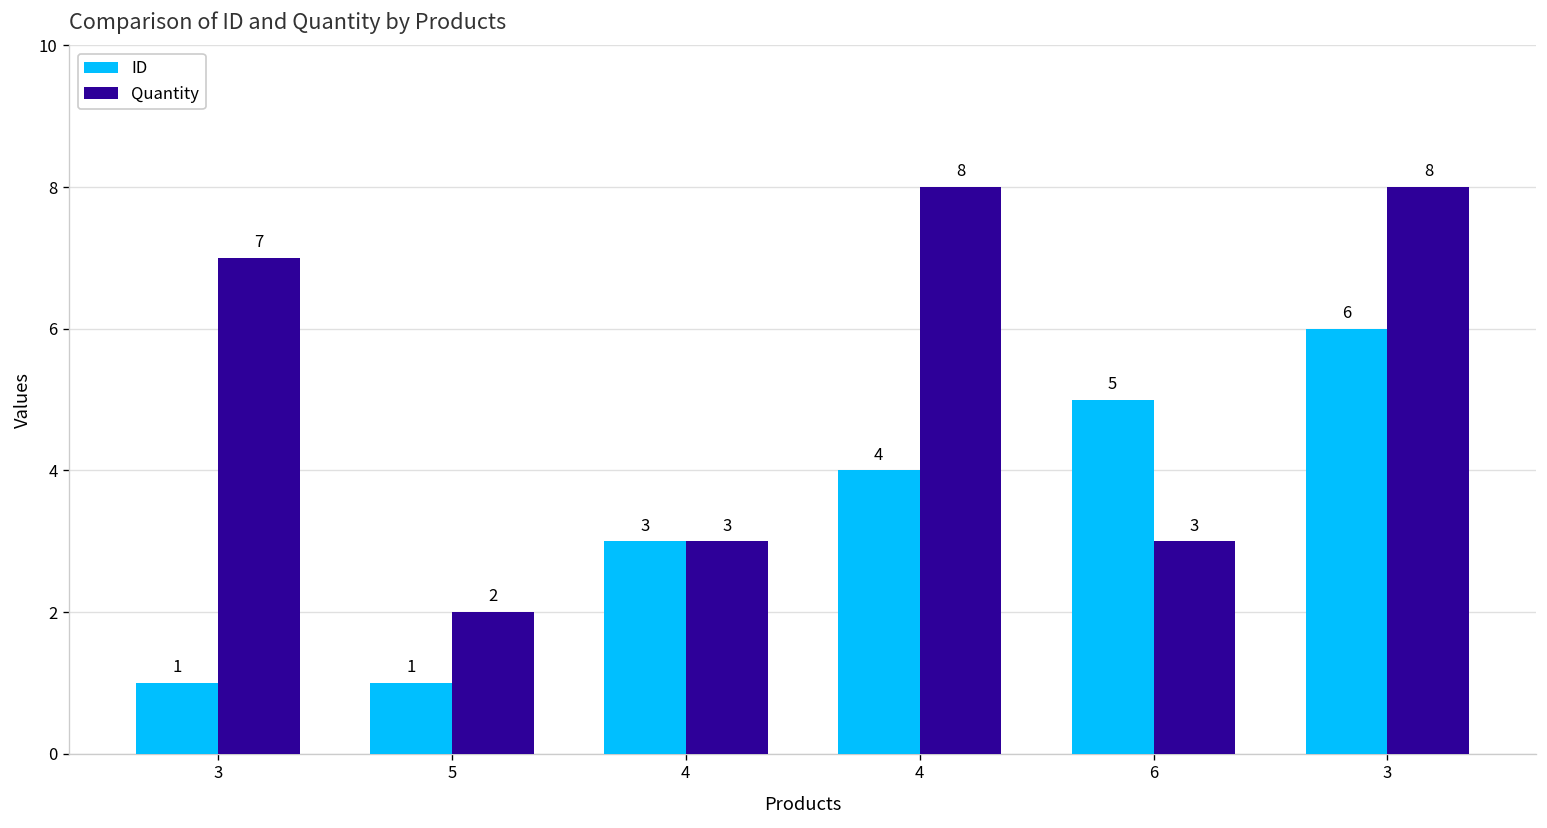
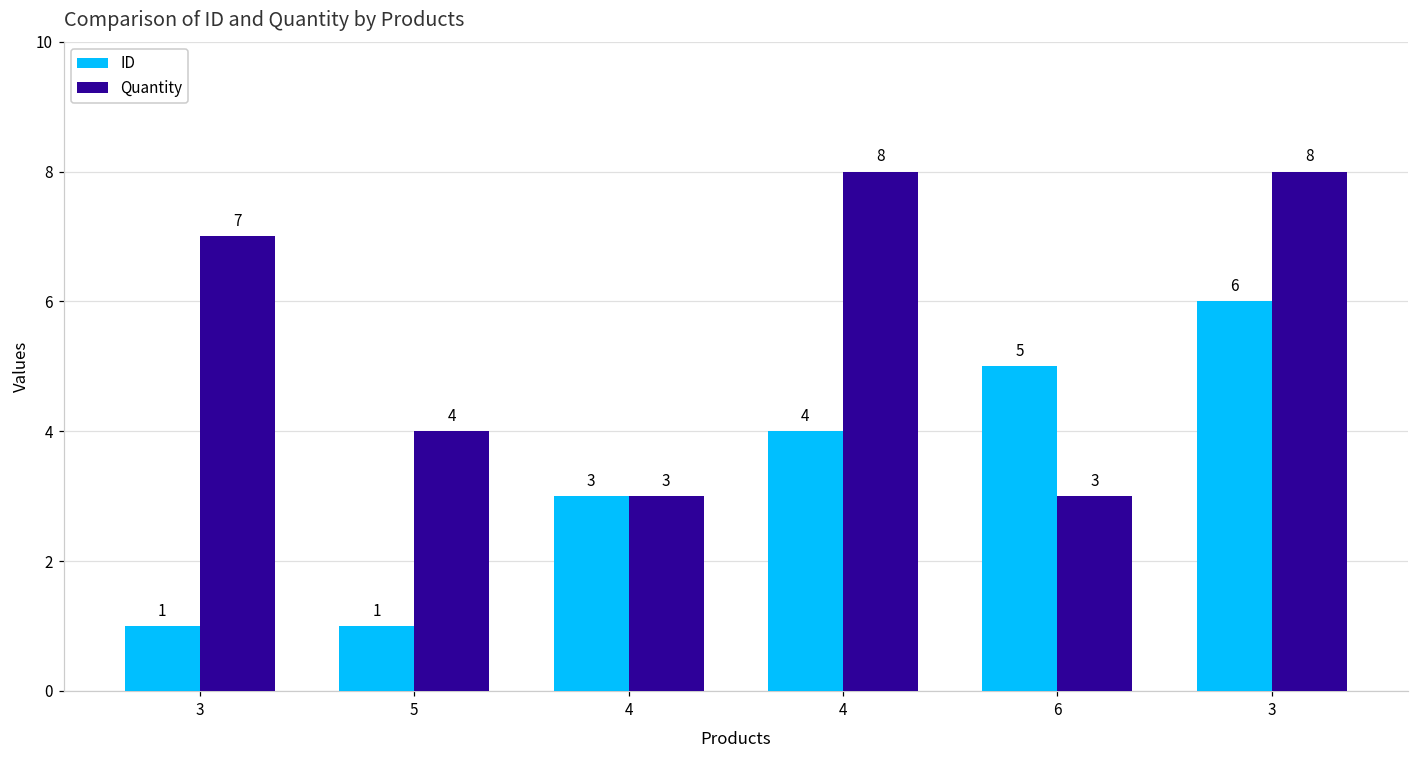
Quantity, 5: 2 -> 4
